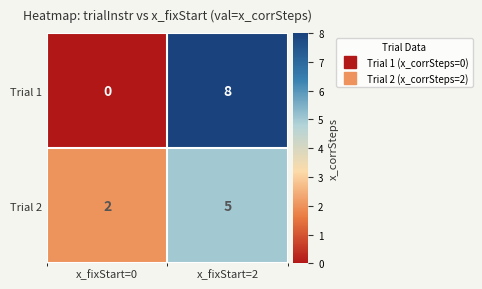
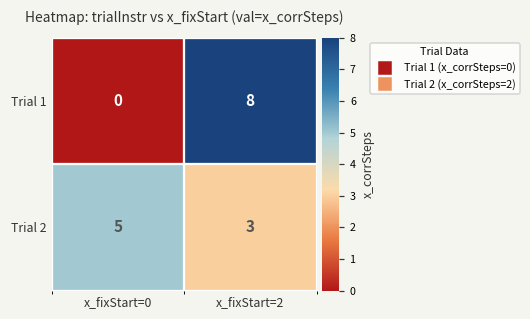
Trial 2, x_fixStart=0: 2 -> 5
Trial 2, x_fixStart=2: 5 -> 3
